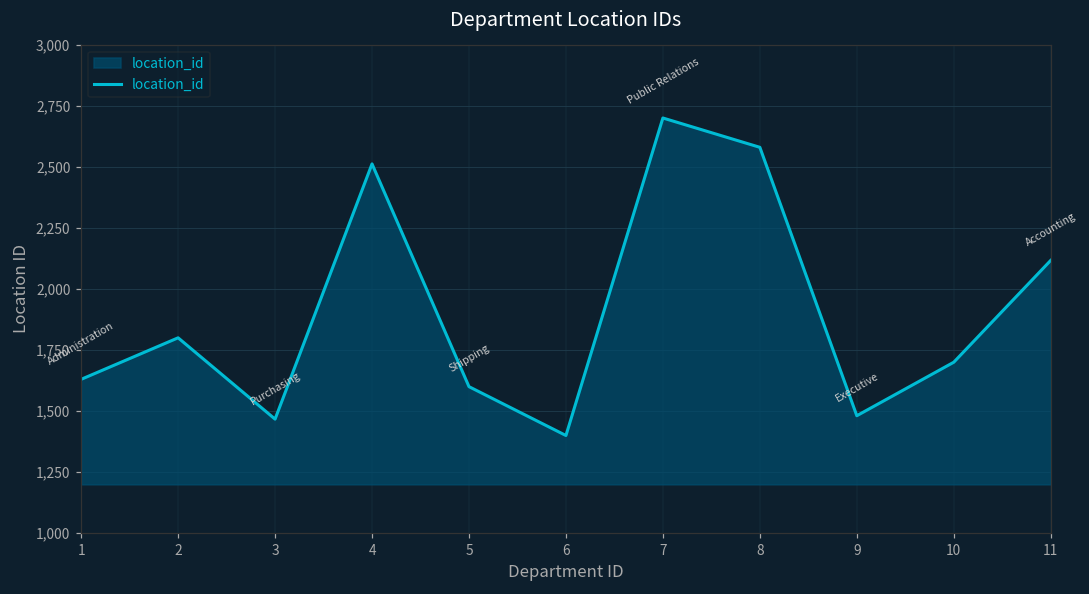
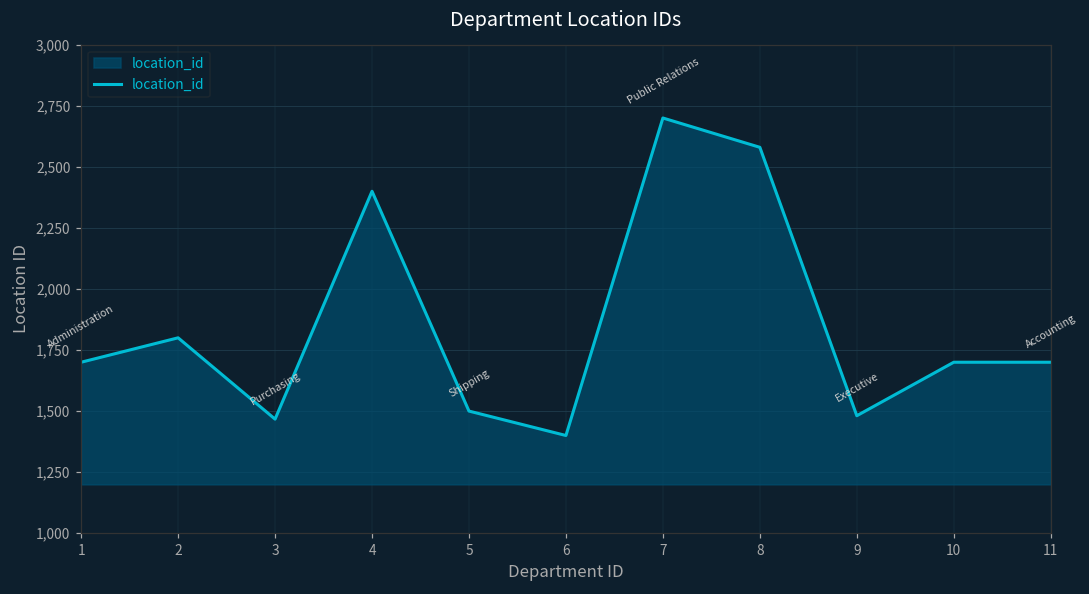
1: 1,630 -> 1,700
4: 2,510 -> 2,400
5: 1,600 -> 1,500
11: 2,120 -> 1,700
